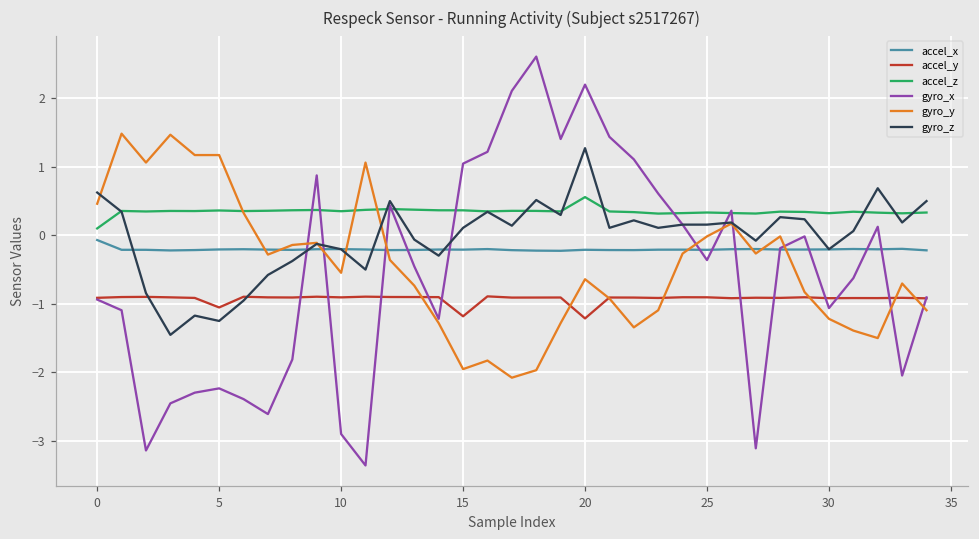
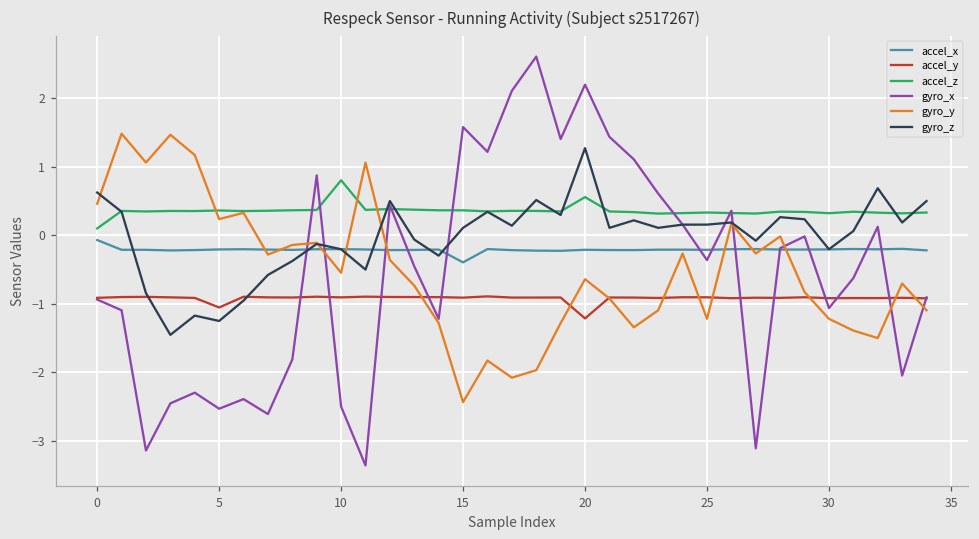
gyro_x, 5: -2.2 -> -2.5
gyro_y, 5: 1.2 -> 0.2
accel_z, 10: 0.4 -> 0.8
gyro_x, 10: -2.9 -> -2.5
accel_x, 15: -0.2 -> -0.4
accel_y, 15: -1.2 -> -0.9
gyro_x, 15: 1.0 -> 1.6
gyro_y, 15: -2.0 -> -2.4
gyro_y, 25: 0.0 -> -1.2
